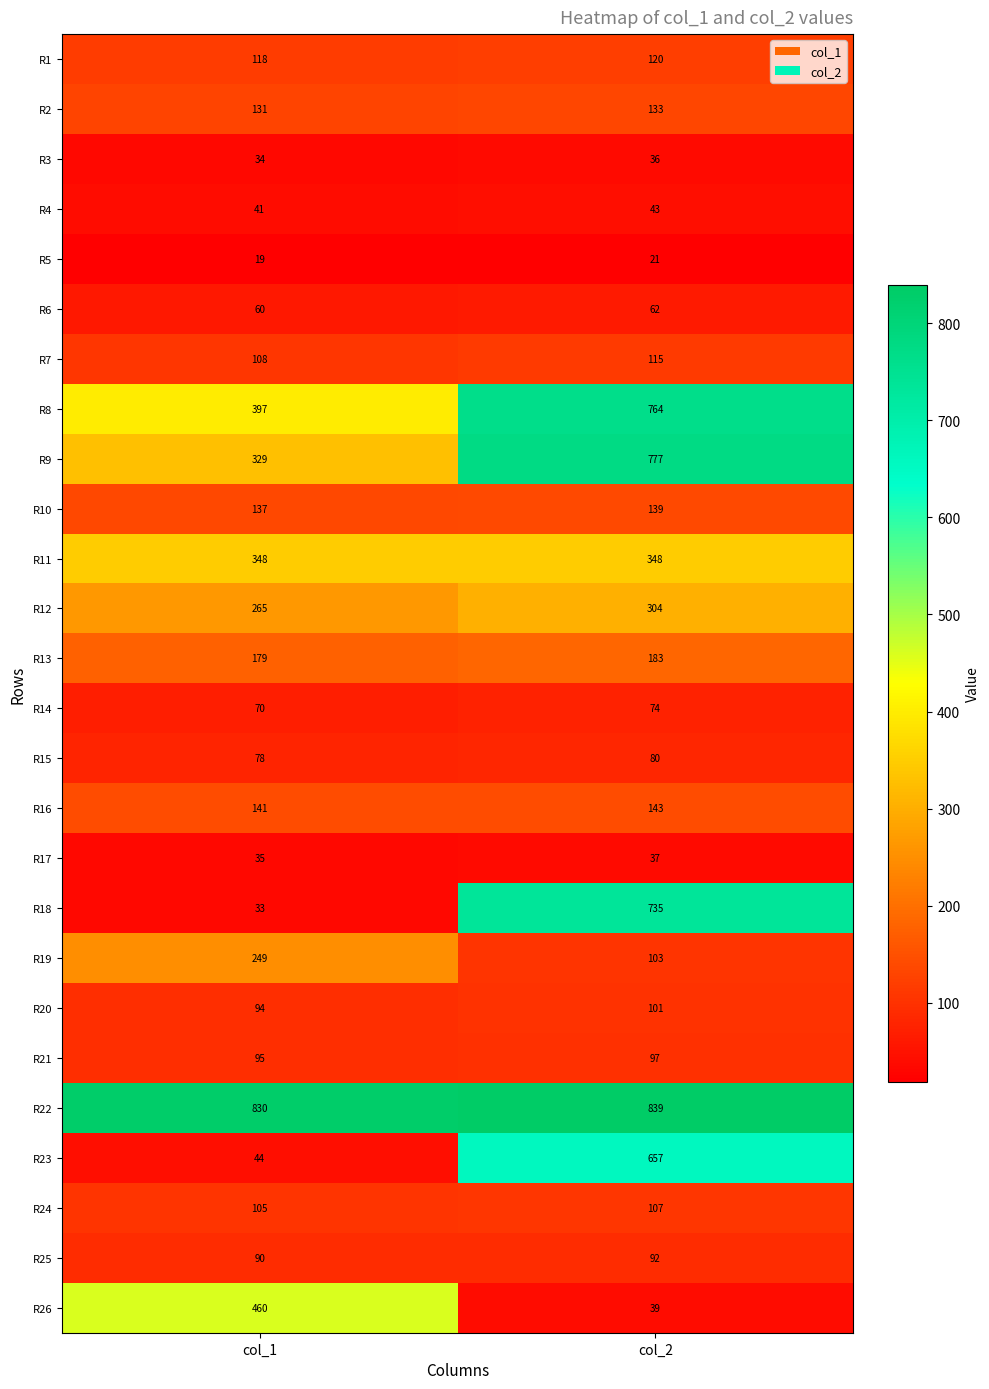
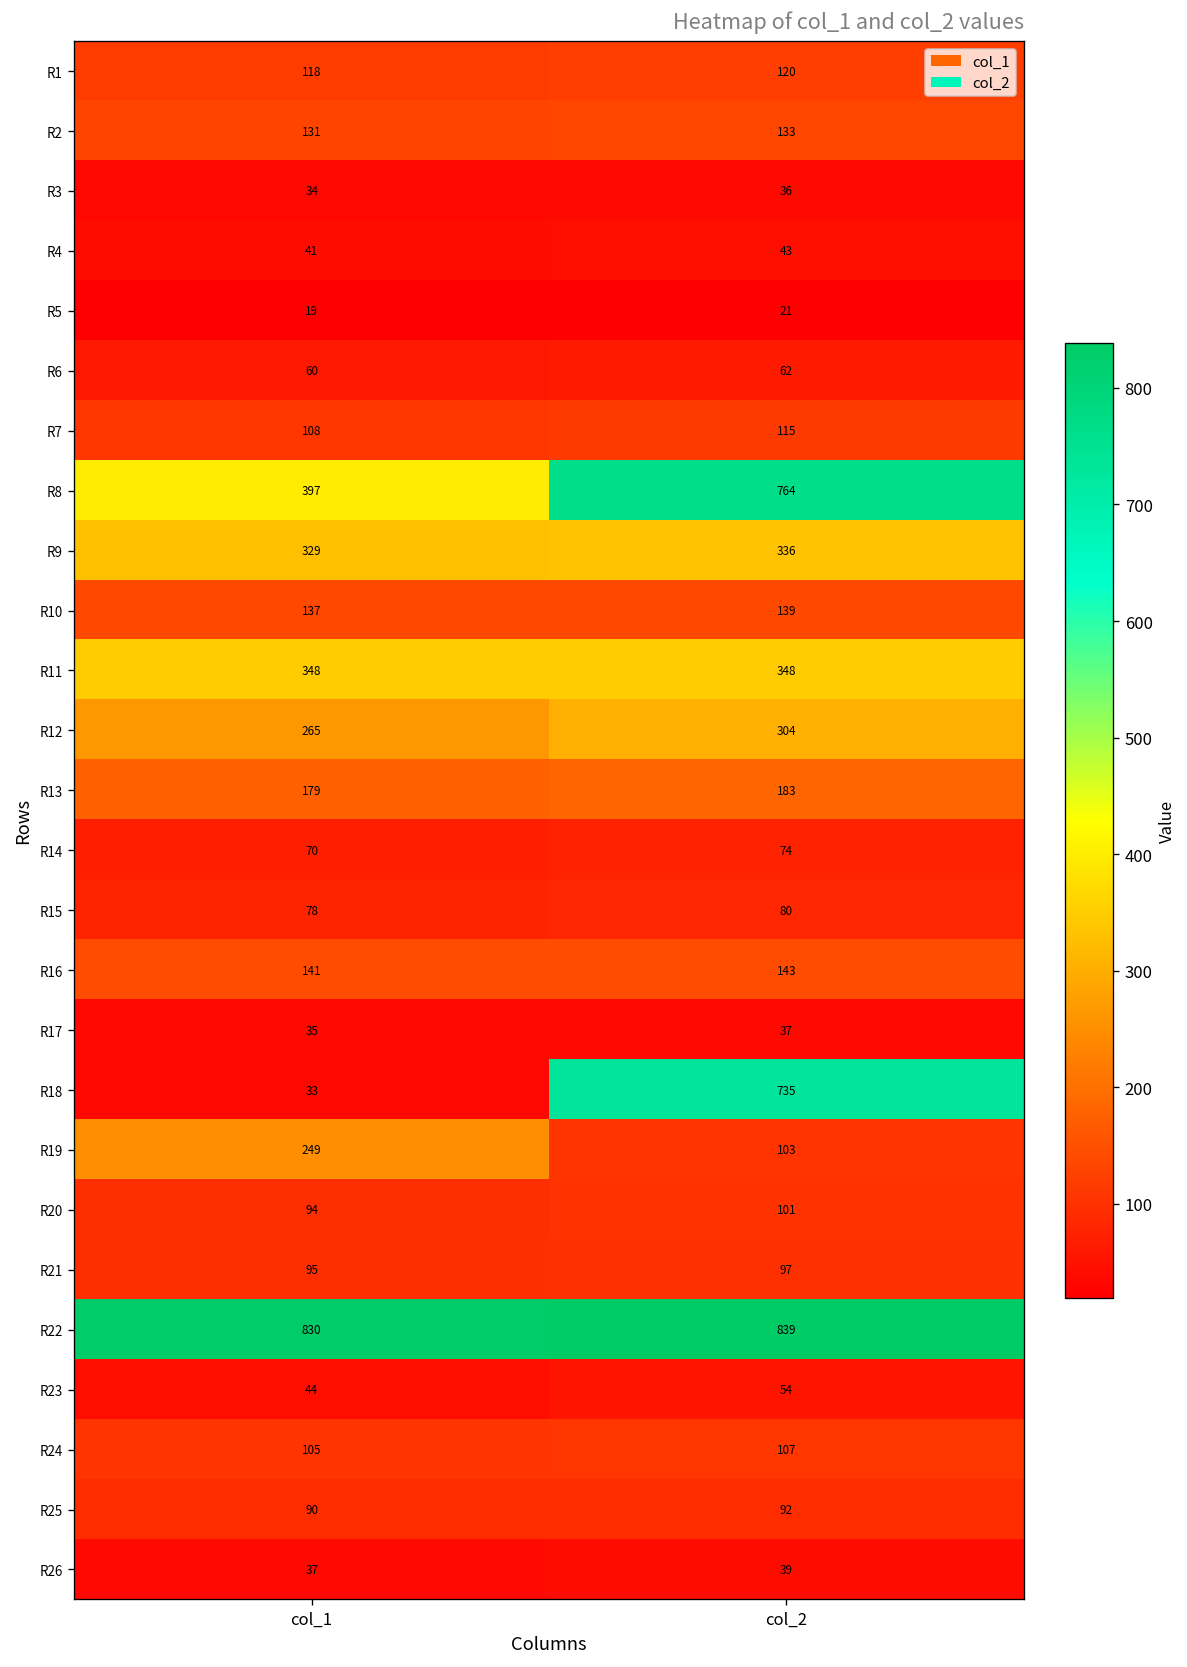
R9, col_2: 777 -> 336
R23, col_2: 657 -> 54
R26, col_1: 460 -> 37
